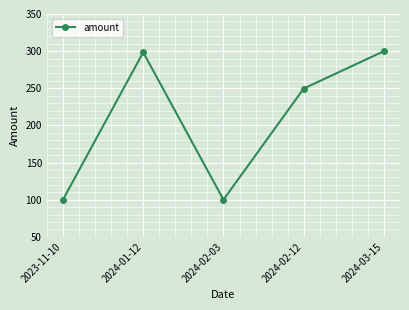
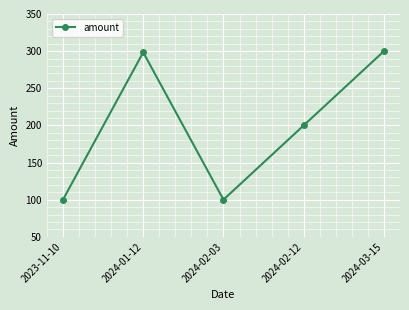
2024-02-12: 250 -> 200
